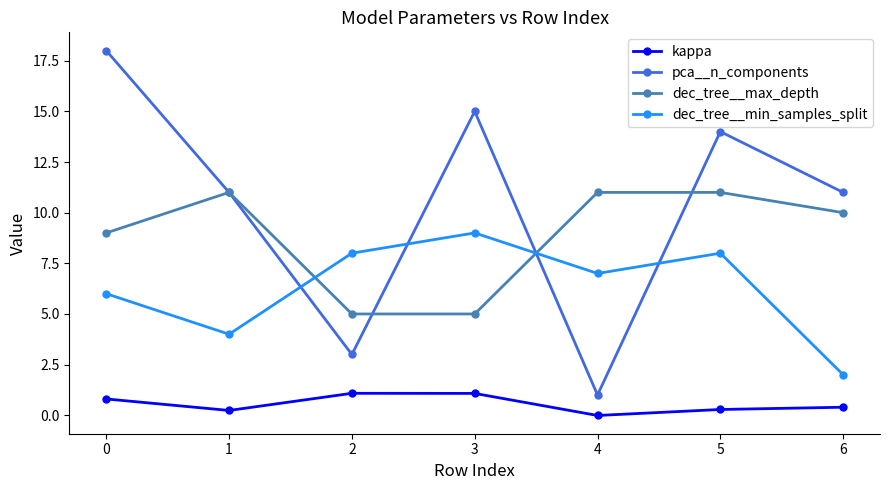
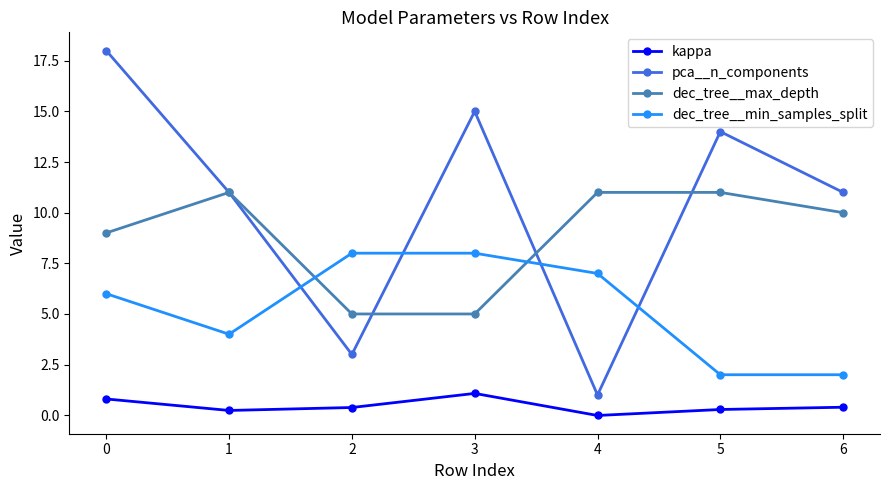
kappa, 2: 1.1 -> 0.4
dec_tree__min_samples_split, 3: 9 -> 8
dec_tree__min_samples_split, 5: 8 -> 2
